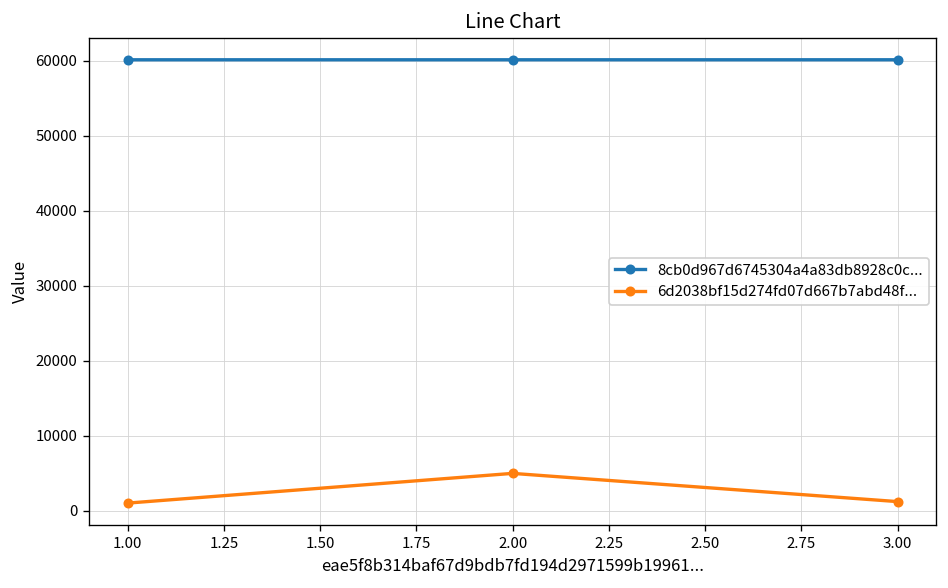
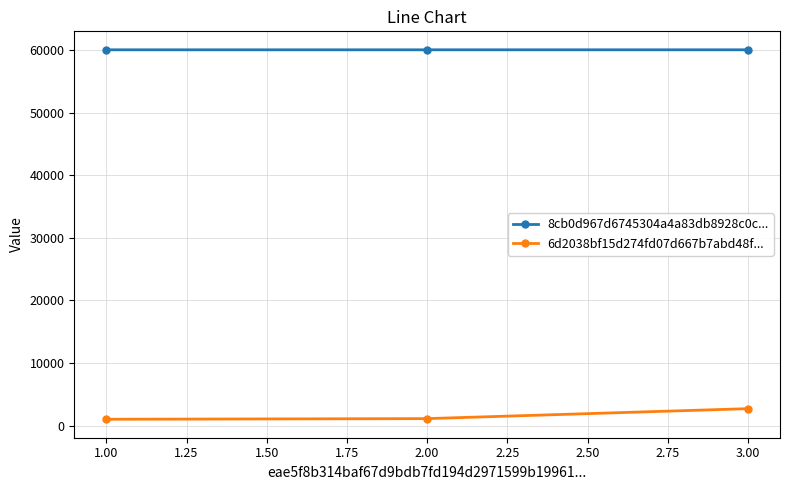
6d2038bf15d274fd07d667b7abd48f..., 2.00: 5000 -> 1000
6d2038bf15d274fd07d667b7abd48f..., 3.00: 1000 -> 3000
